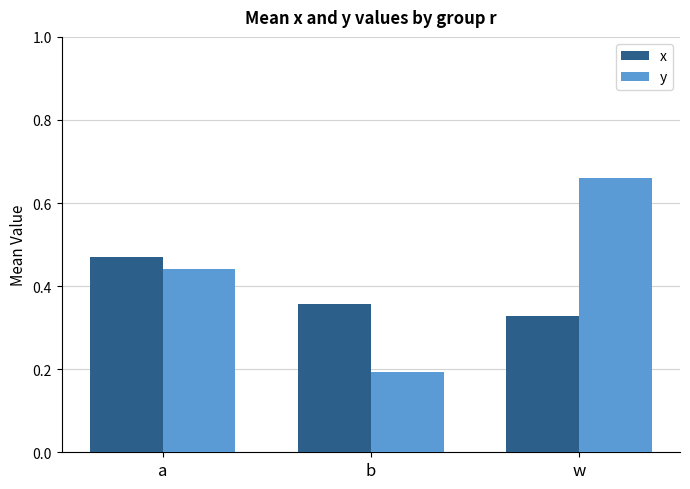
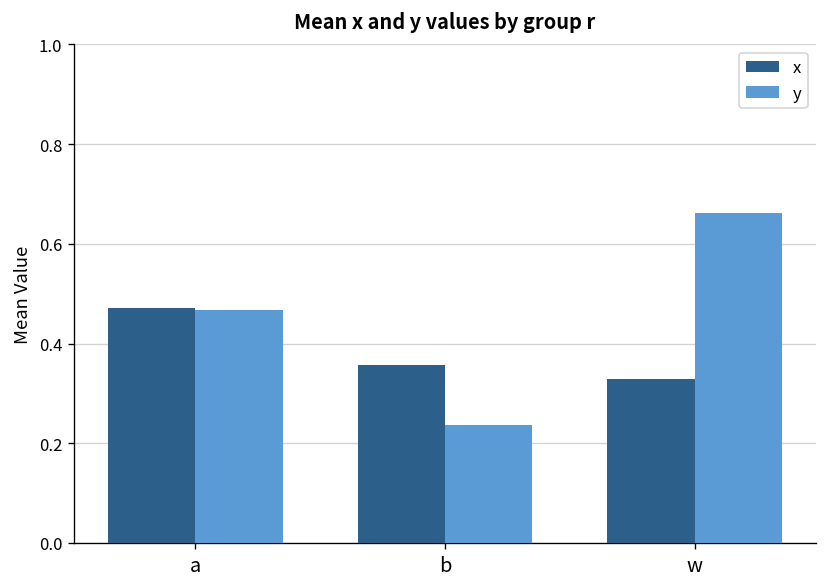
y, a: 0.44 -> 0.47
y, b: 0.19 -> 0.24
